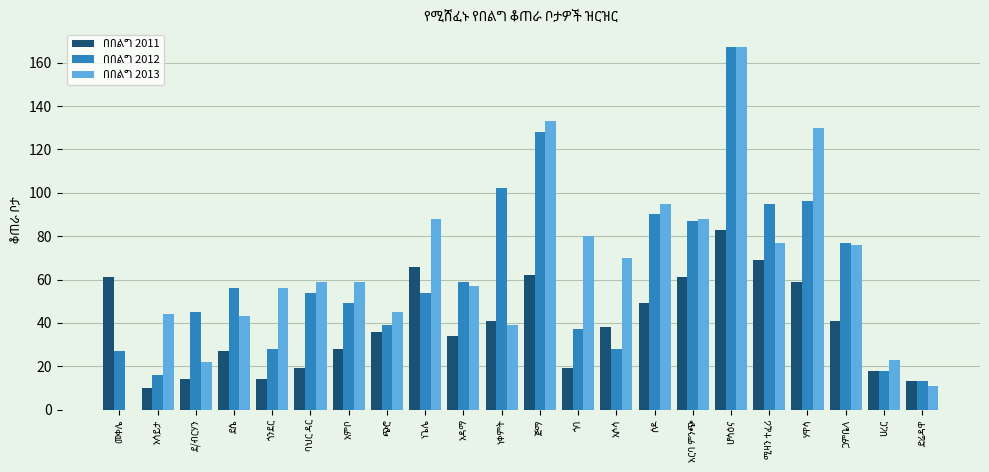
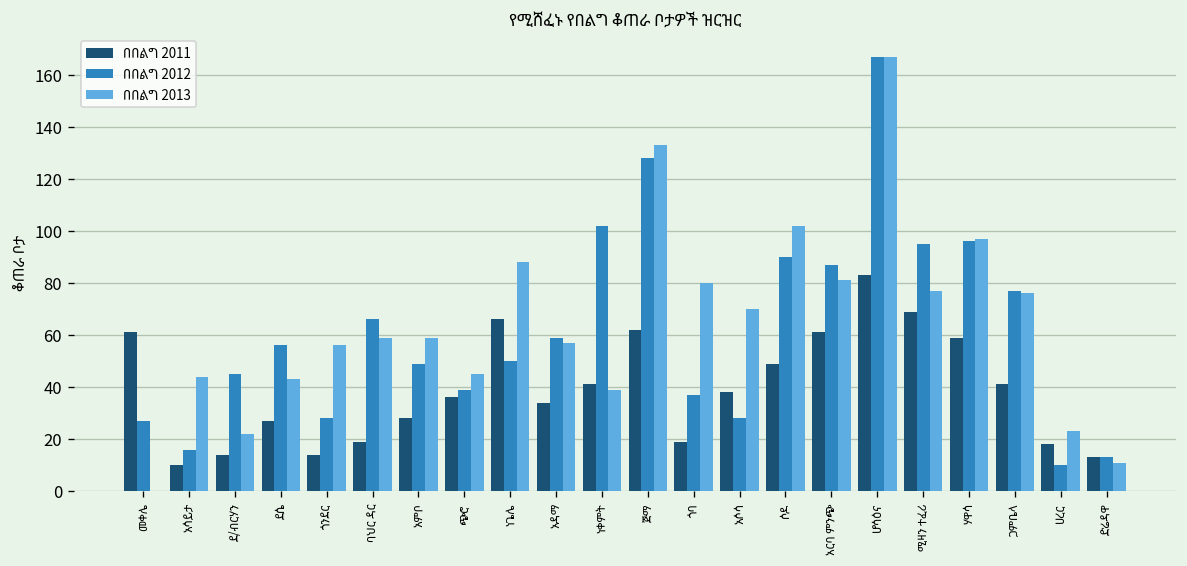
በበልግ 2012, ባህር ዳር: 54 -> 66
በበልግ 2012, ነጌሌ: 54 -> 50
በበልግ 2013, ሶዶ: 95 -> 102
በበልግ 2013, አርባ ምንጭ: 88 -> 81
በበልግ 2013, ሃዋሳ: 130 -> 97
በበልግ 2012, ሀረር: 18 -> 10
